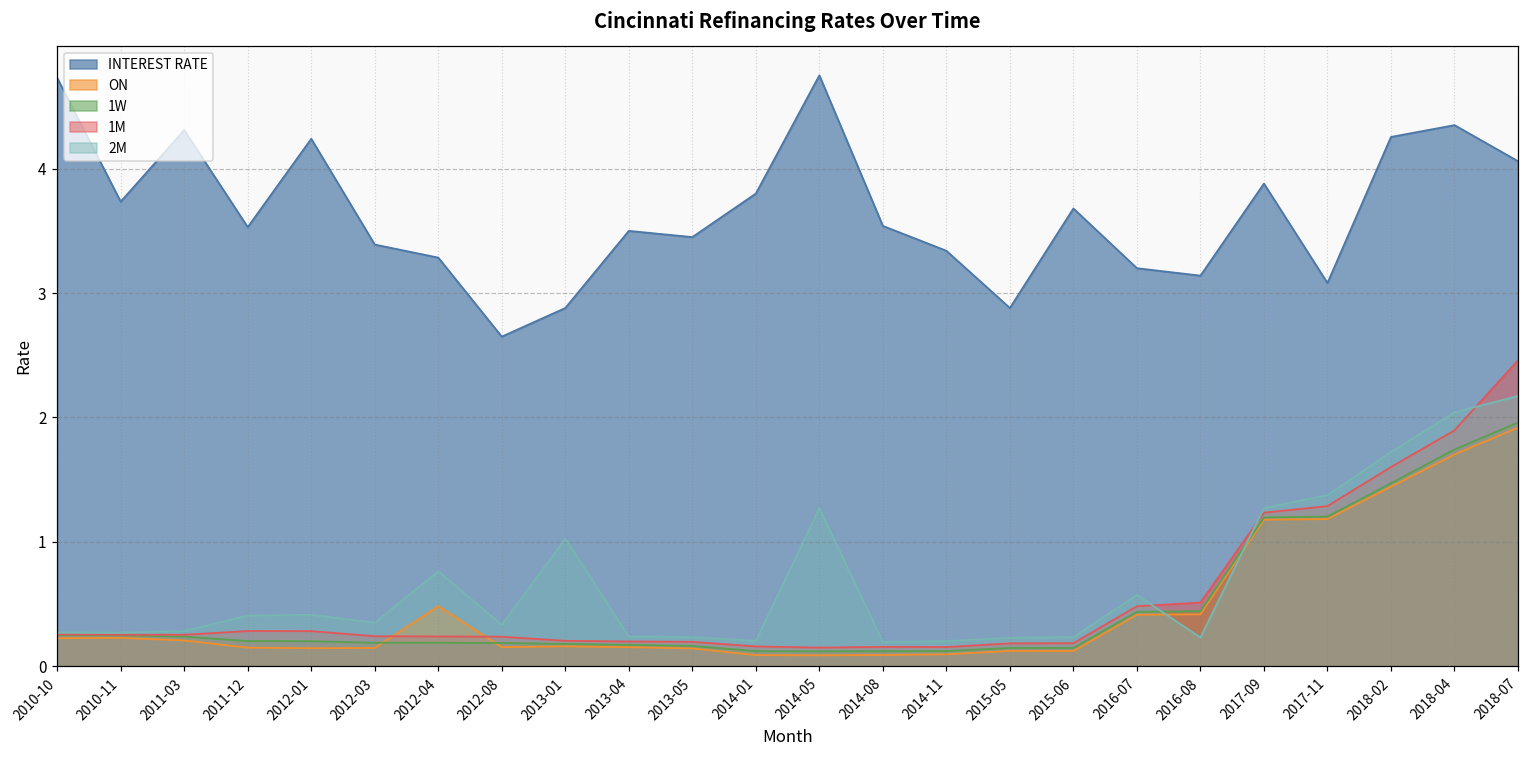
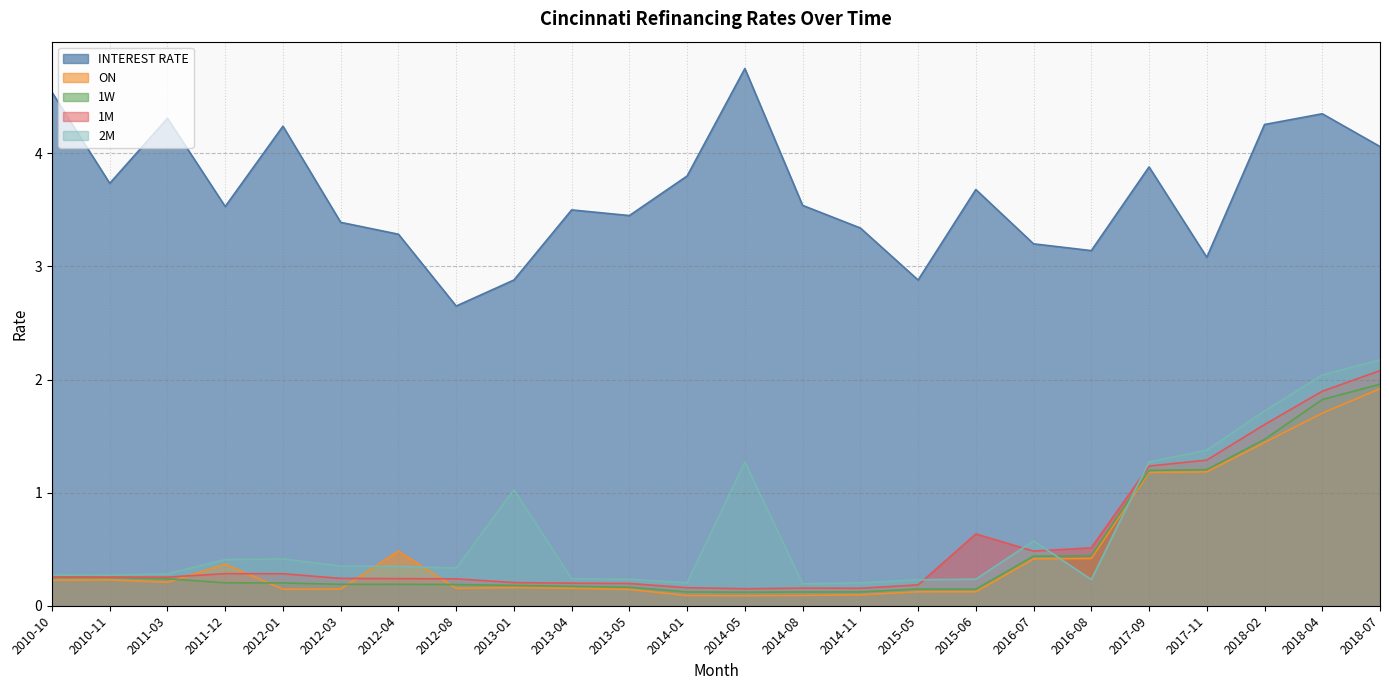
INTEREST RATE, 2010-10: 4.73 -> 4.54
ON, 2011-12: 0.15 -> 0.37
2M, 2012-04: 0.76 -> 0.35
1M, 2015-06: 0.19 -> 0.63
1W, 2018-04: 1.74 -> 1.82
1M, 2018-07: 2.46 -> 2.08
